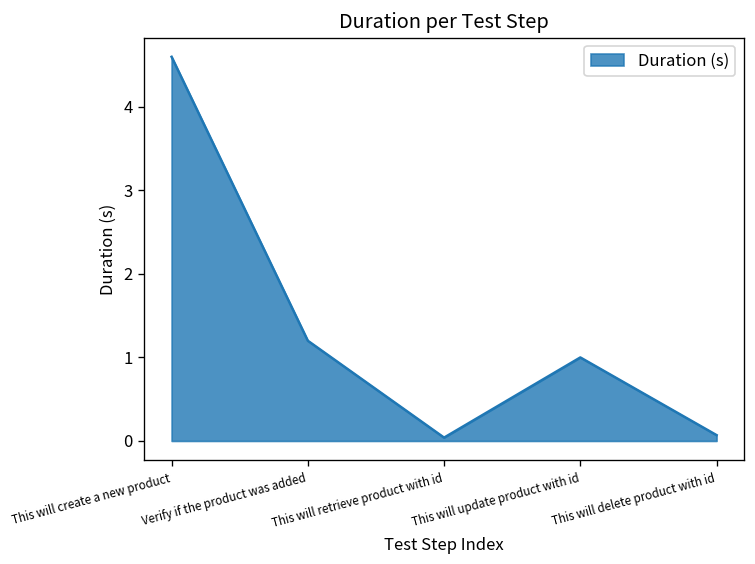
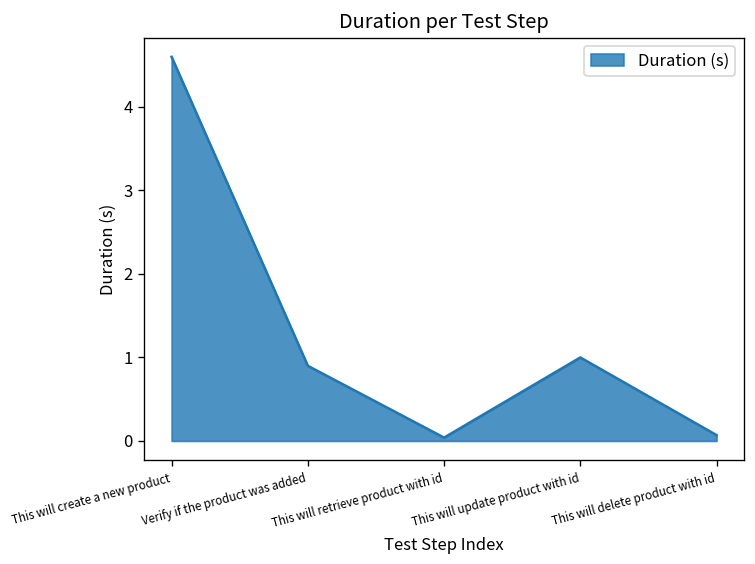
Verify if the product was added: 1.2 -> 0.9
